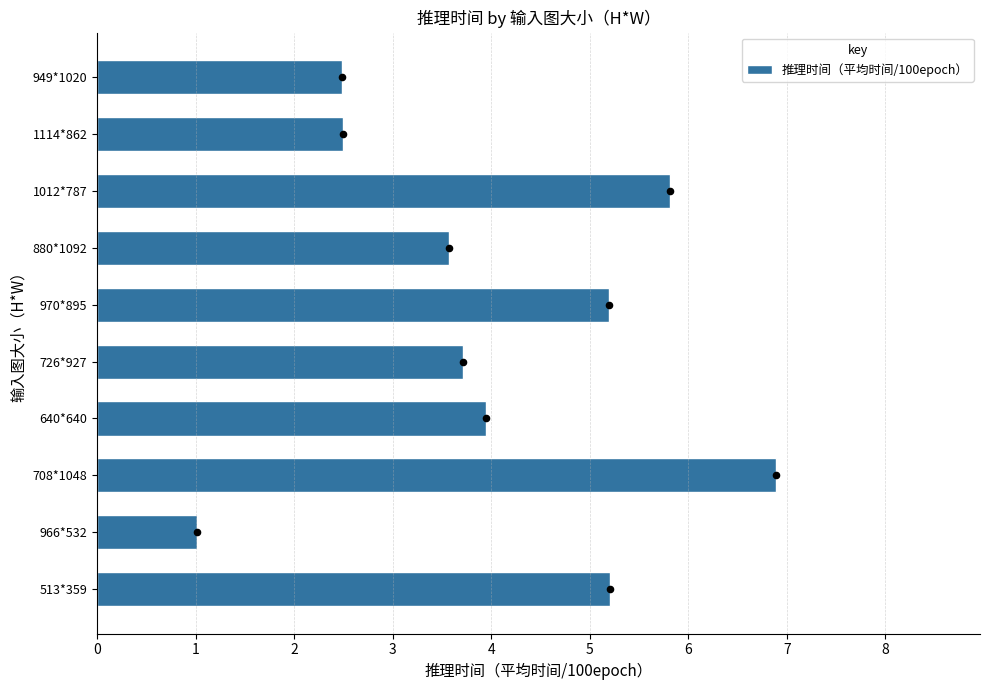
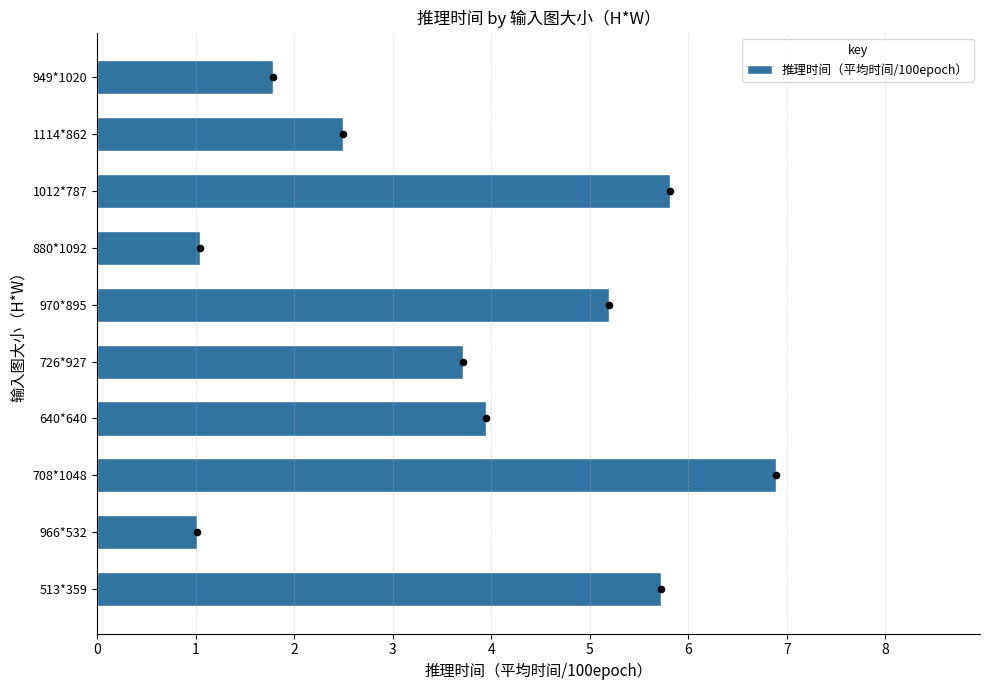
949*1020: 2.5 -> 1.8
880*1092: 3.6 -> 1.0
513*359: 5.2 -> 5.7
